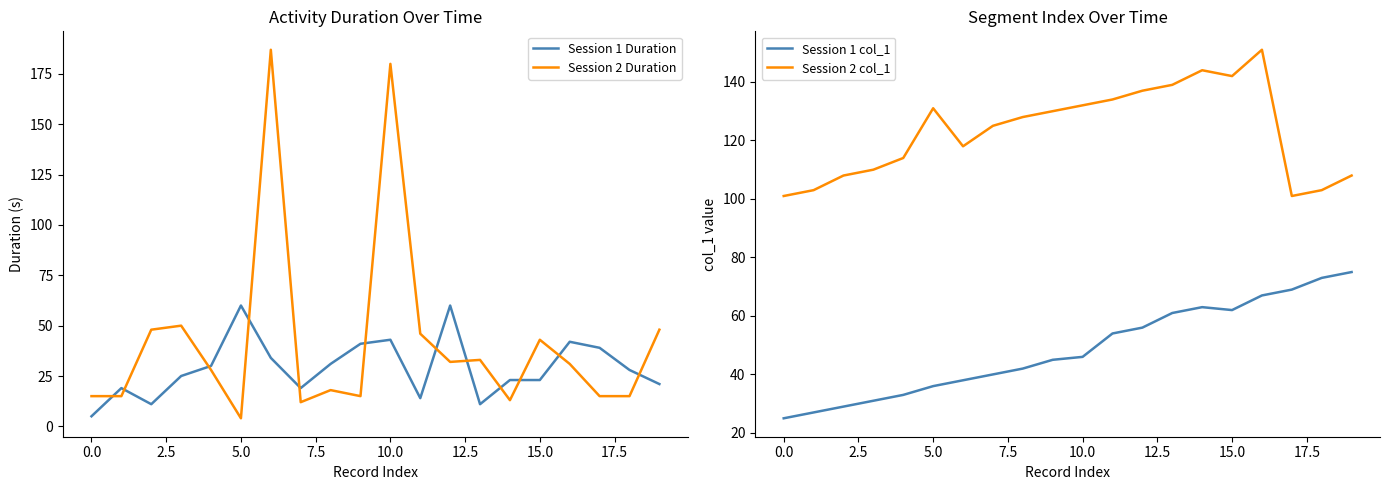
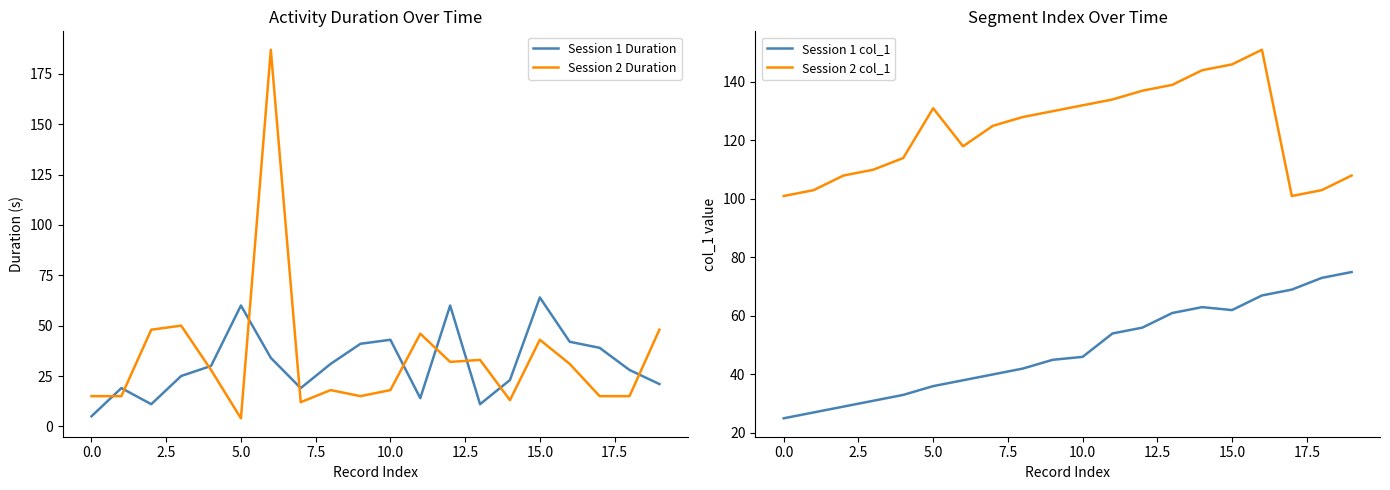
Activity Duration Over Time, Session 2 Duration, 10.0: 180 -> 18
Activity Duration Over Time, Session 1 Duration, 15.0: 23 -> 64
Segment Index Over Time, Session 2 col_1, 15.0: 142 -> 146
